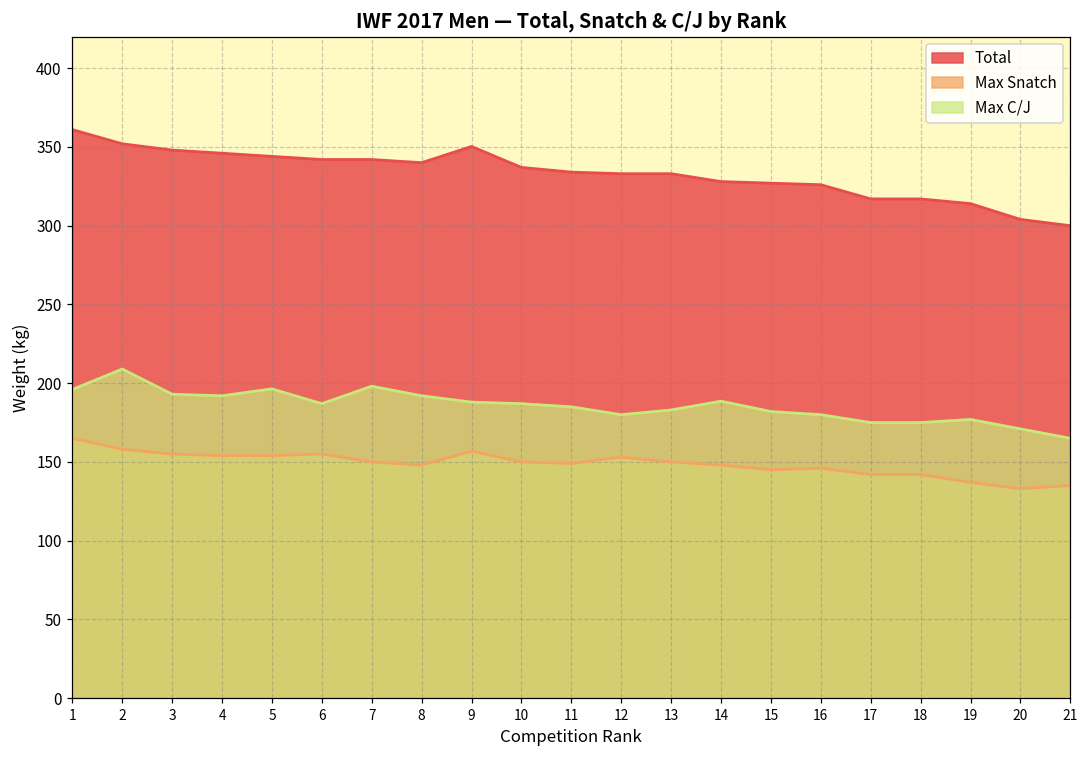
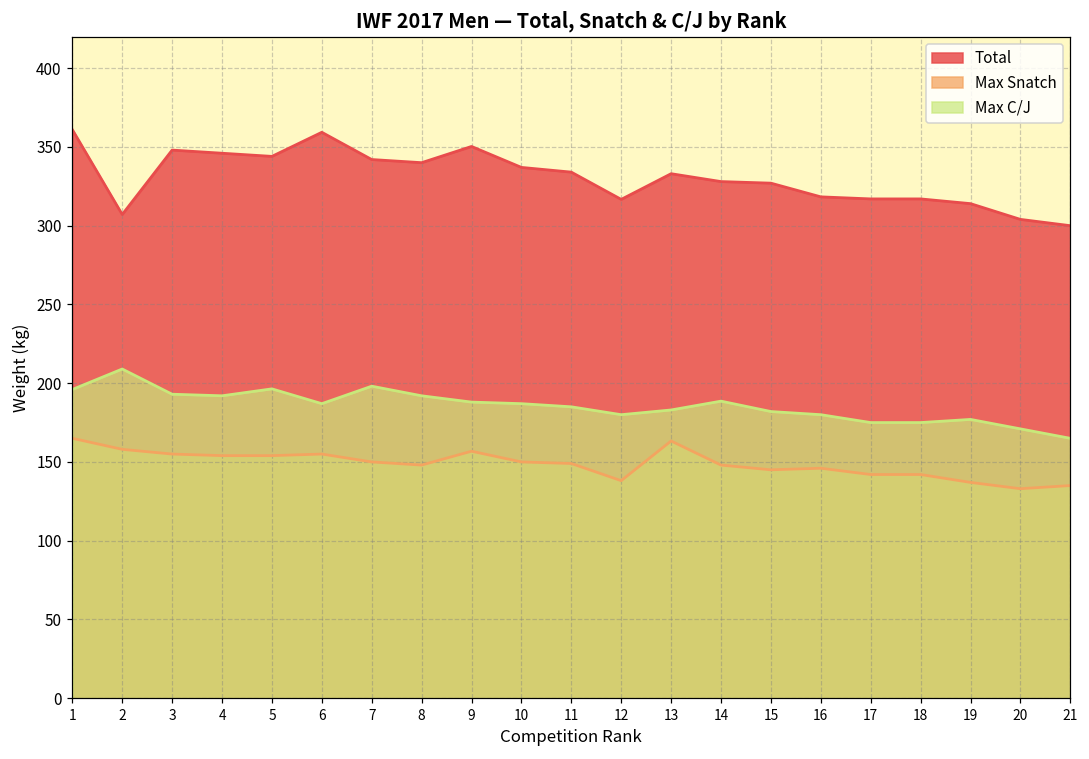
Total, 2: 352 -> 307
Total, 6: 342 -> 359
Total, 12: 333 -> 317
Max Snatch, 12: 153 -> 138
Max Snatch, 13: 150 -> 163
Total, 16: 326 -> 318
